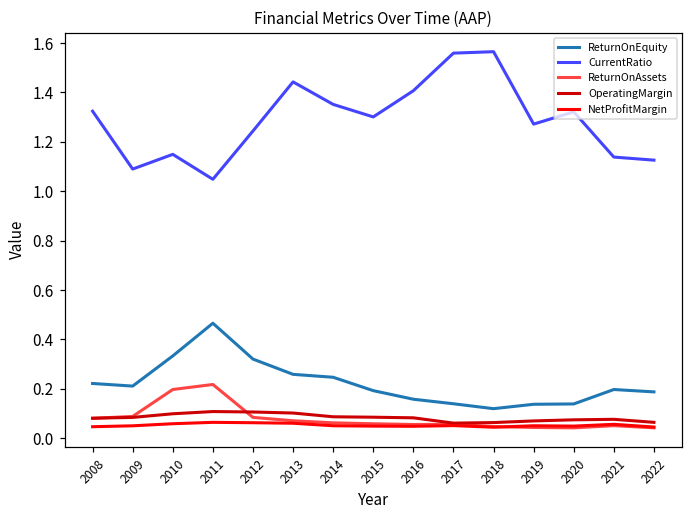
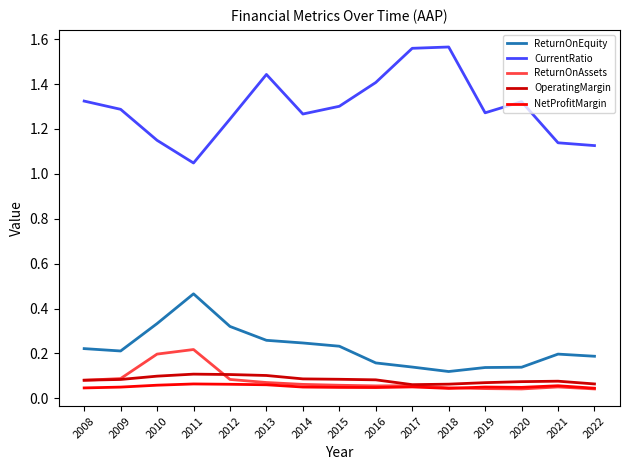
CurrentRatio, 2009: 1.09 -> 1.29
CurrentRatio, 2014: 1.35 -> 1.27
ReturnOnEquity, 2015: 0.19 -> 0.23
